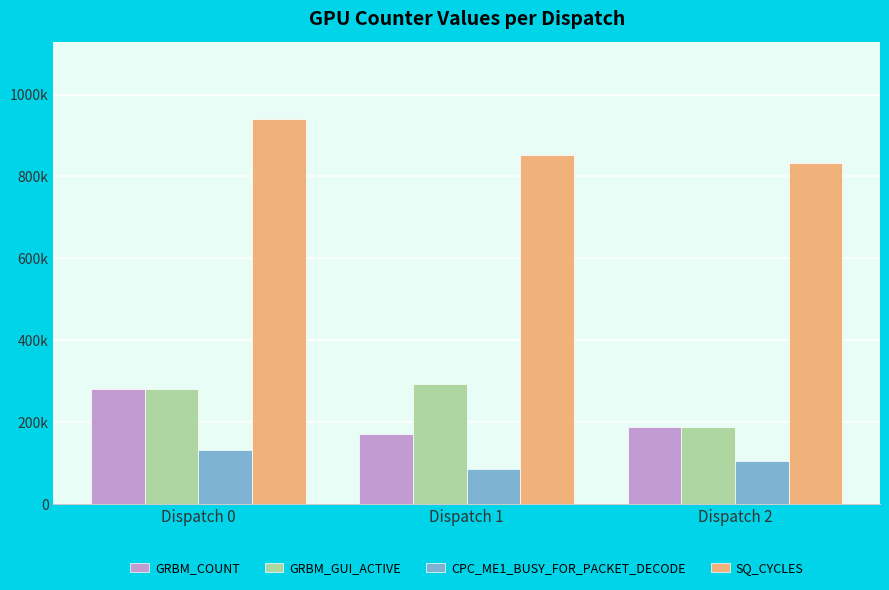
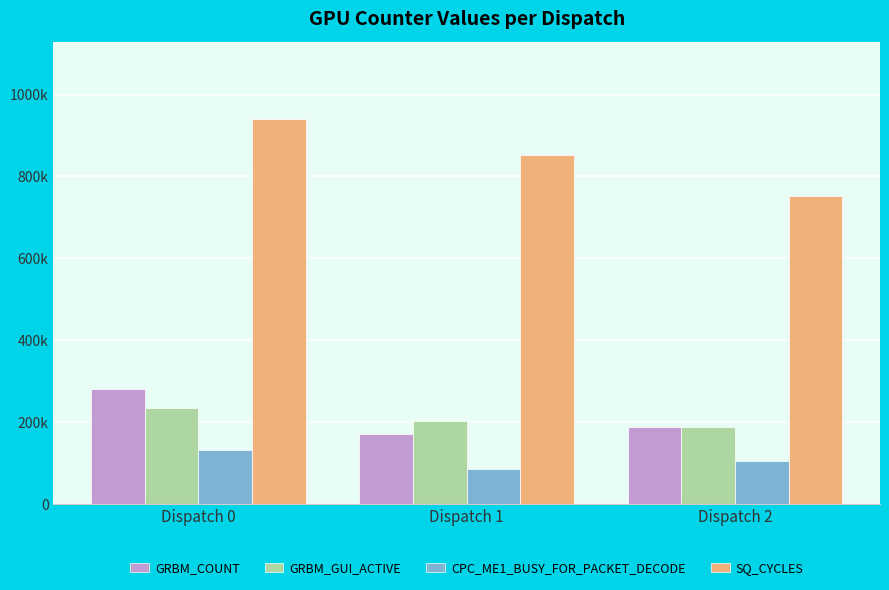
GRBM_GUI_ACTIVE, Dispatch 0: 280000 -> 240000
GRBM_GUI_ACTIVE, Dispatch 1: 290000 -> 200000
SQ_CYCLES, Dispatch 2: 830000 -> 750000
